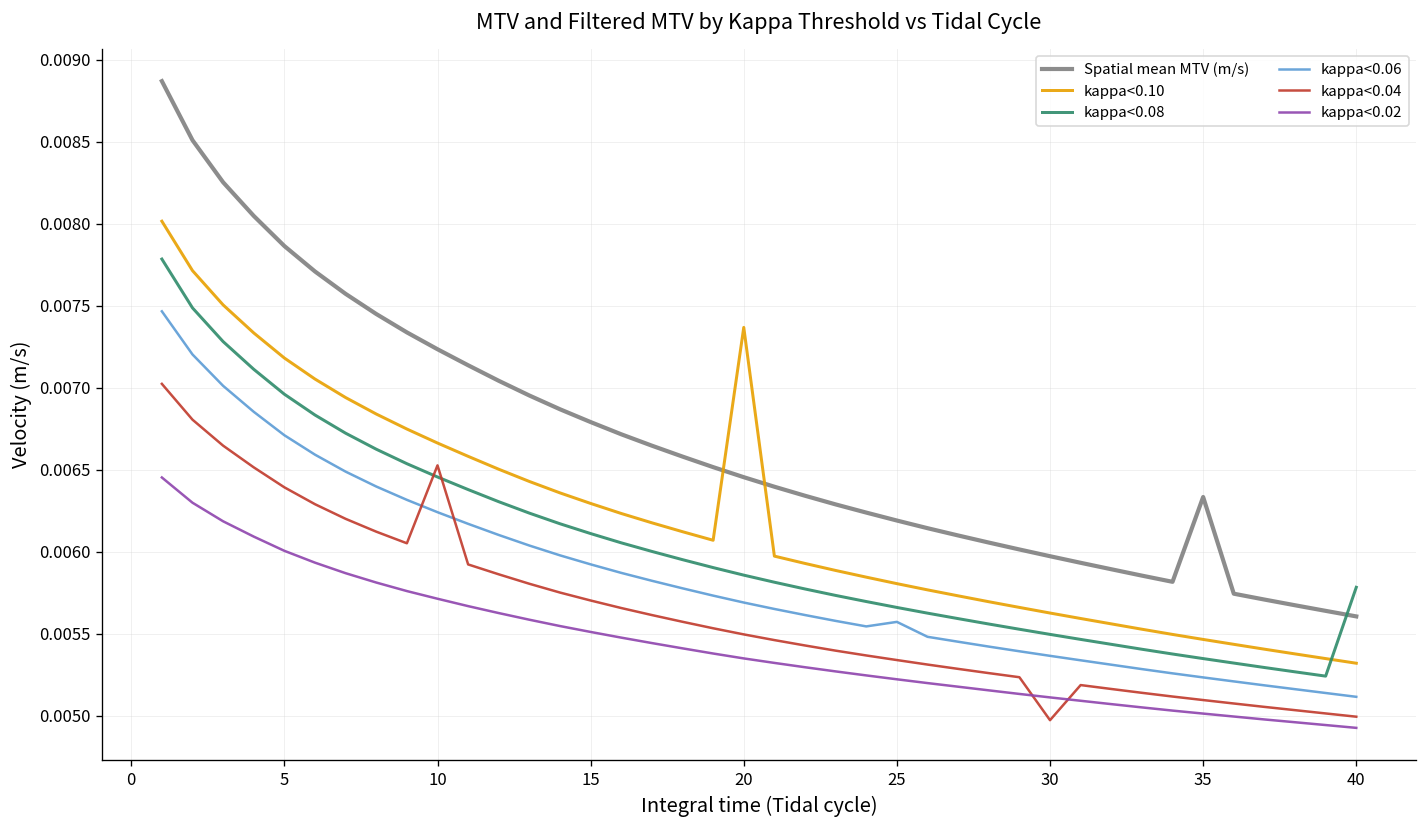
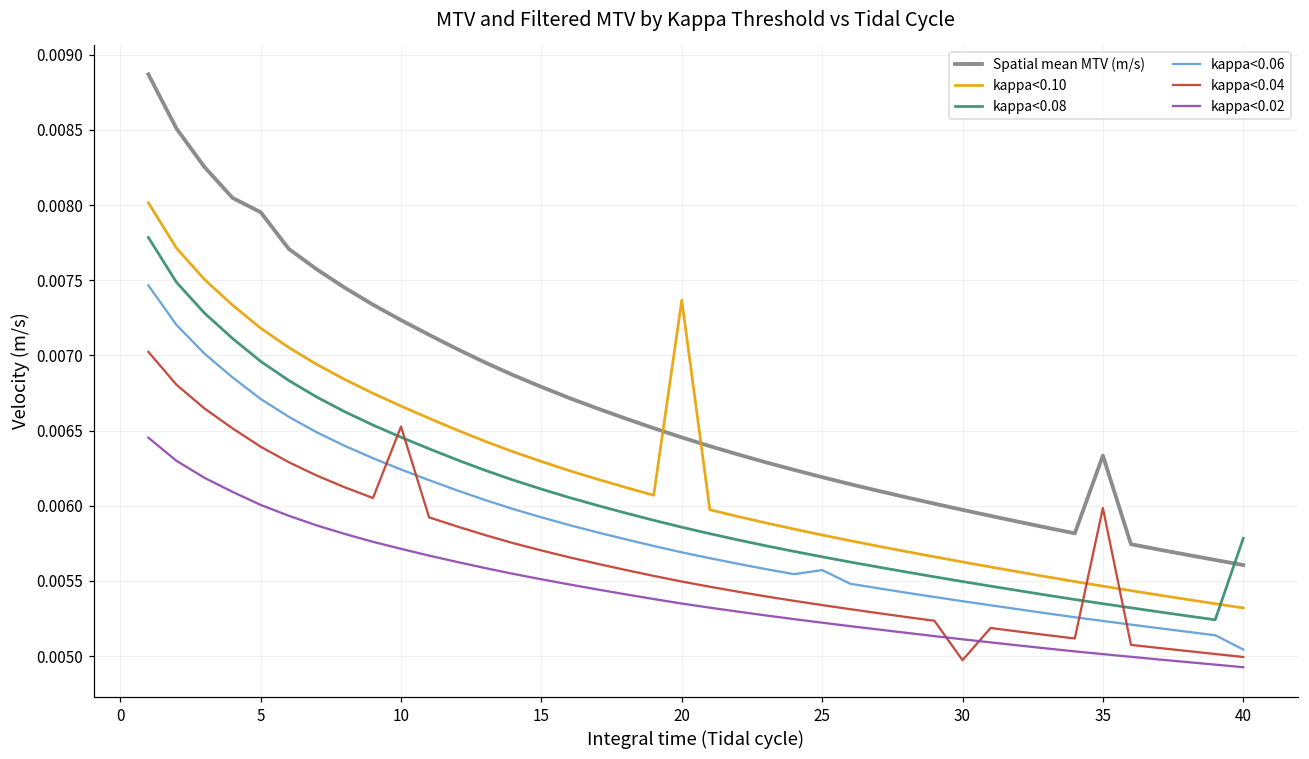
Spatial mean MTV (m/s), 5: 0.00786 -> 0.00795
kappa<0.04, 35: 0.00510 -> 0.00598
kappa<0.06, 40: 0.00512 -> 0.00504
